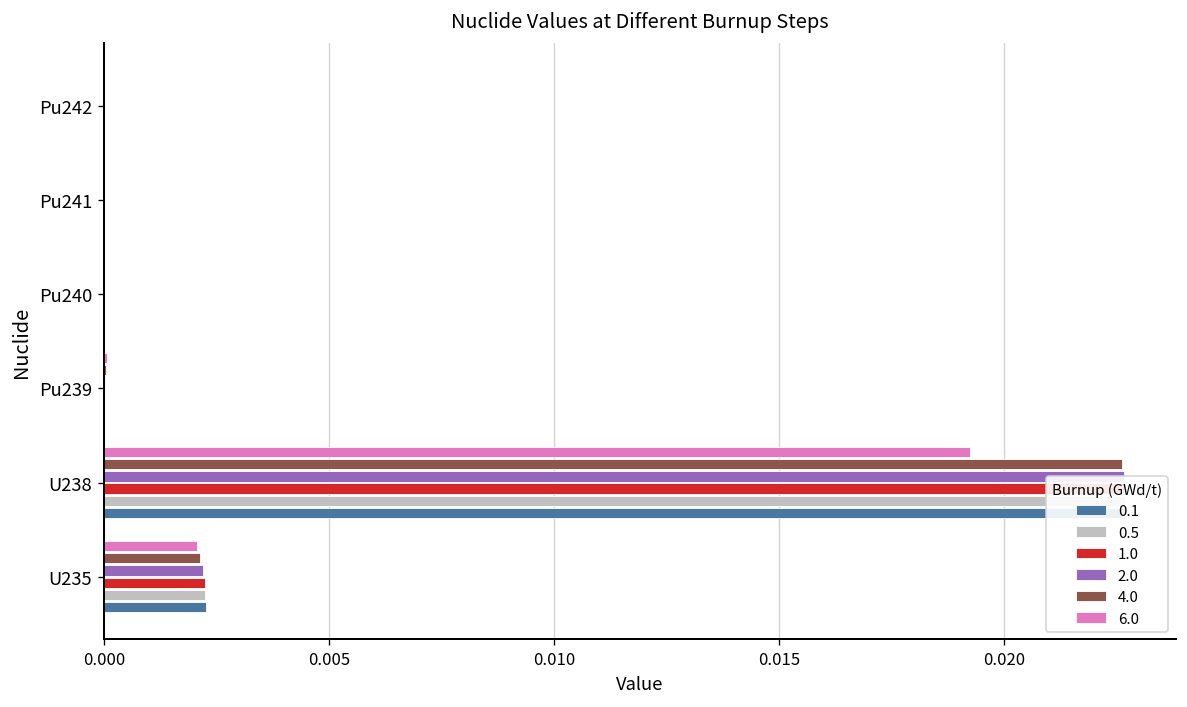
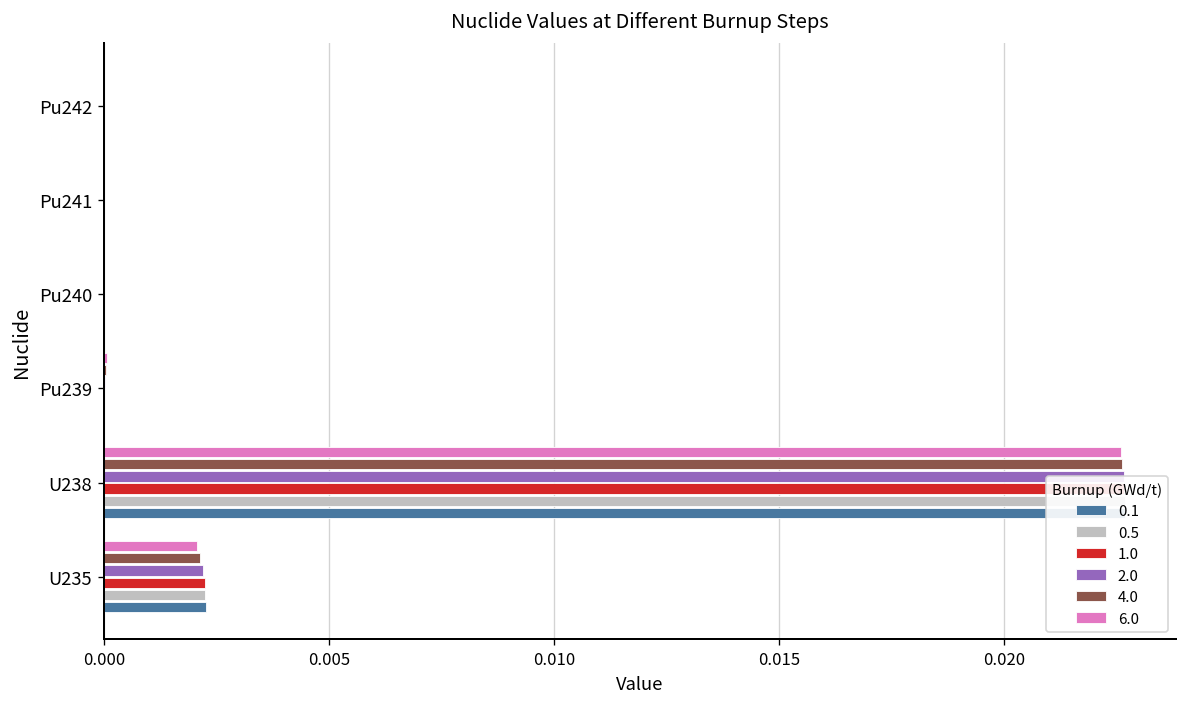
6.0, U238: 0.0193 -> 0.0226
